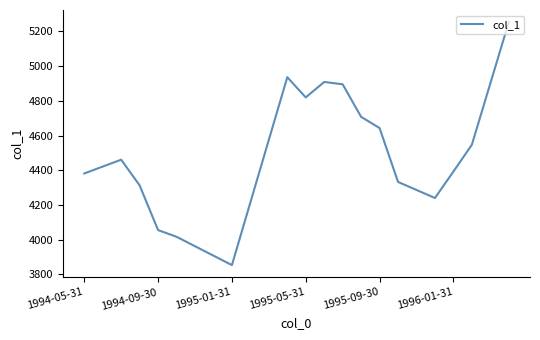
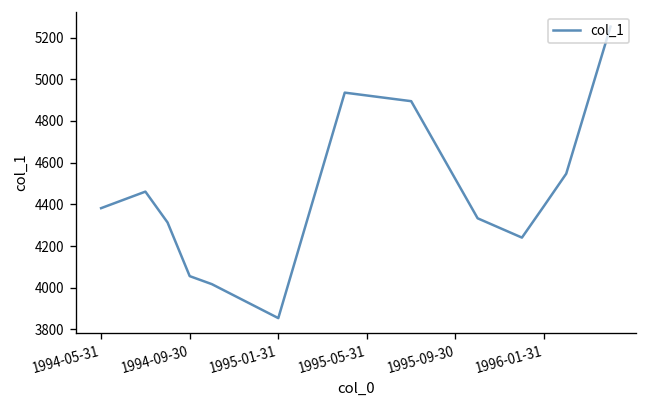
1995-05-31: 4820 -> 4920
1995-09-30: 4640 -> 4520
